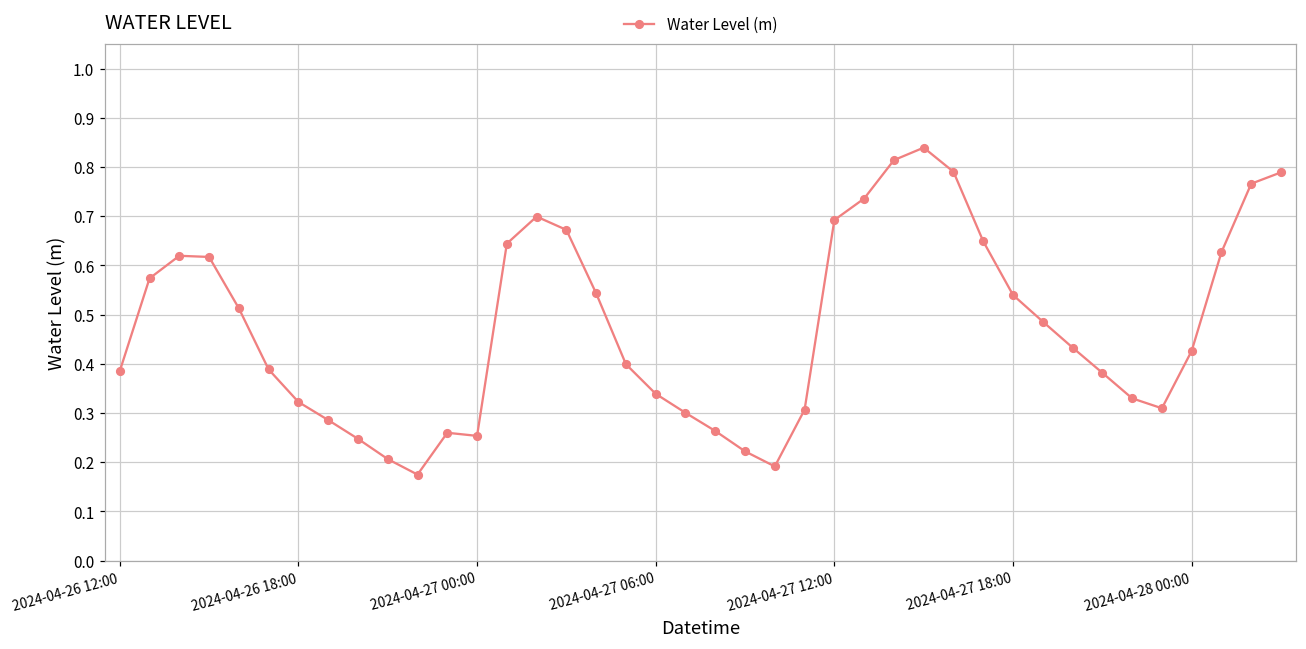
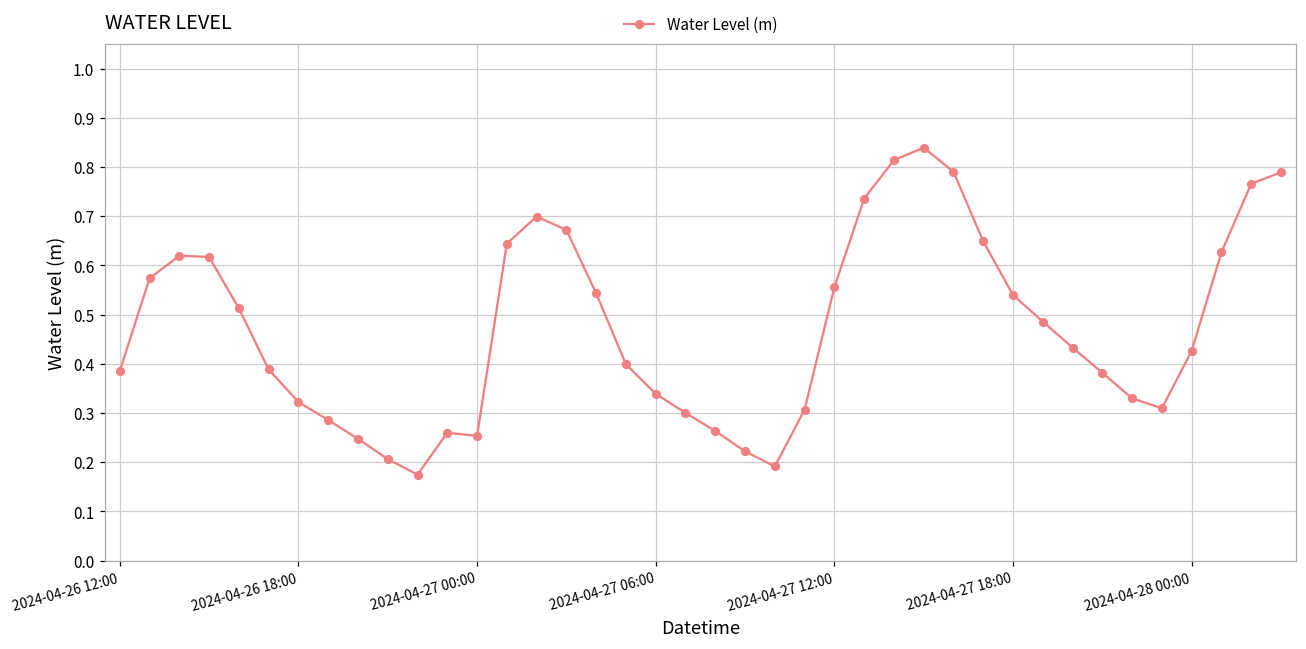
2024-04-27 12:00: 0.69 -> 0.56
